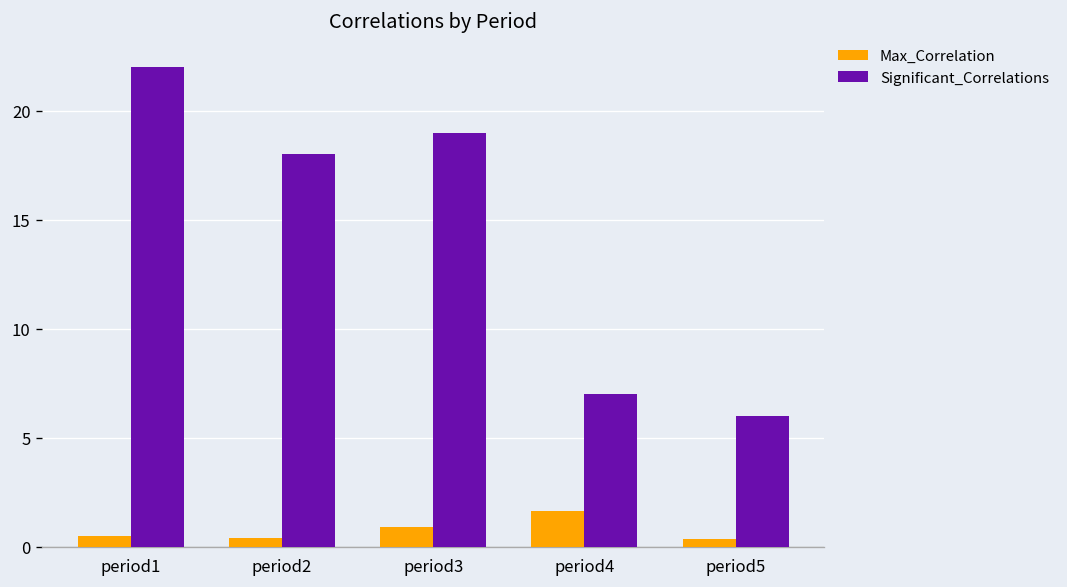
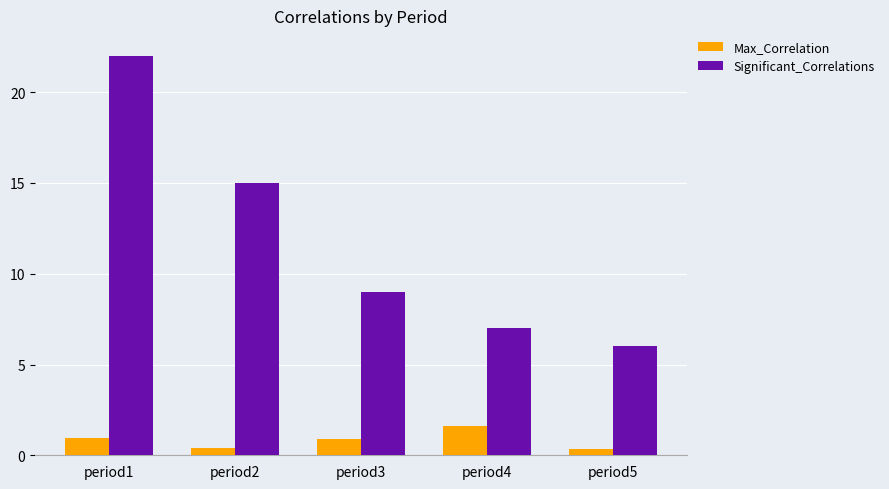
Max_Correlation, period1: 0.5 -> 0.9
Significant_Correlations, period2: 18 -> 15
Significant_Correlations, period3: 19 -> 9
